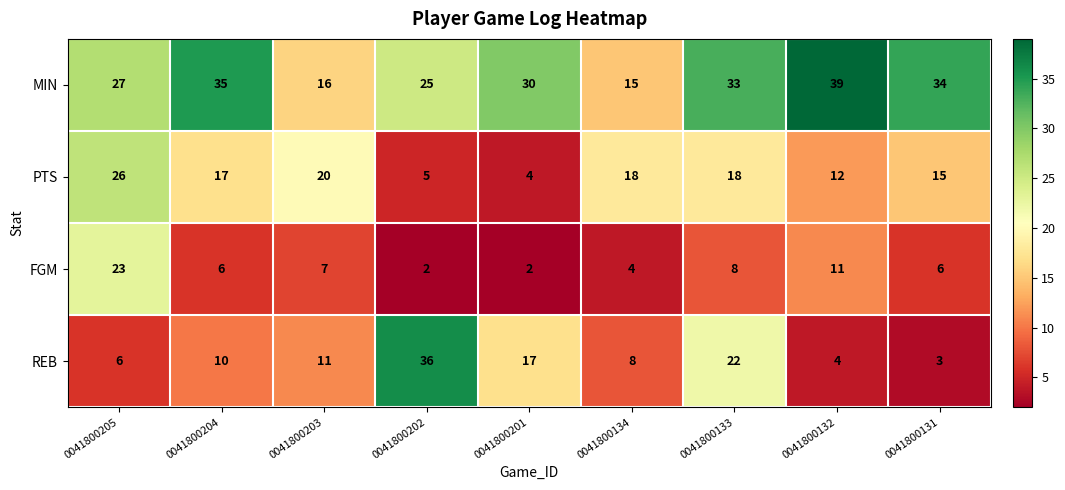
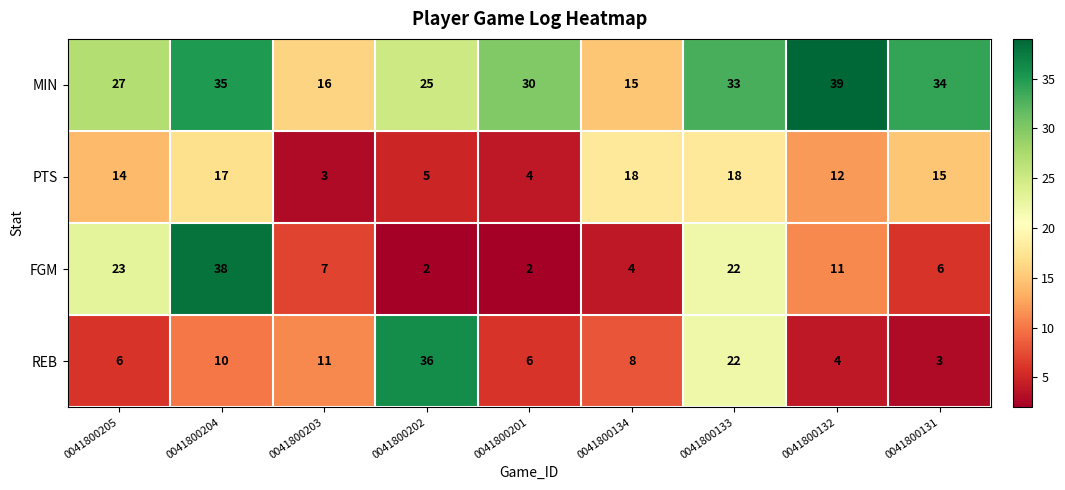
PTS, 0041800205: 26 -> 14
PTS, 0041800203: 20 -> 3
FGM, 0041800204: 6 -> 38
FGM, 0041800133: 8 -> 22
REB, 0041800201: 17 -> 6
